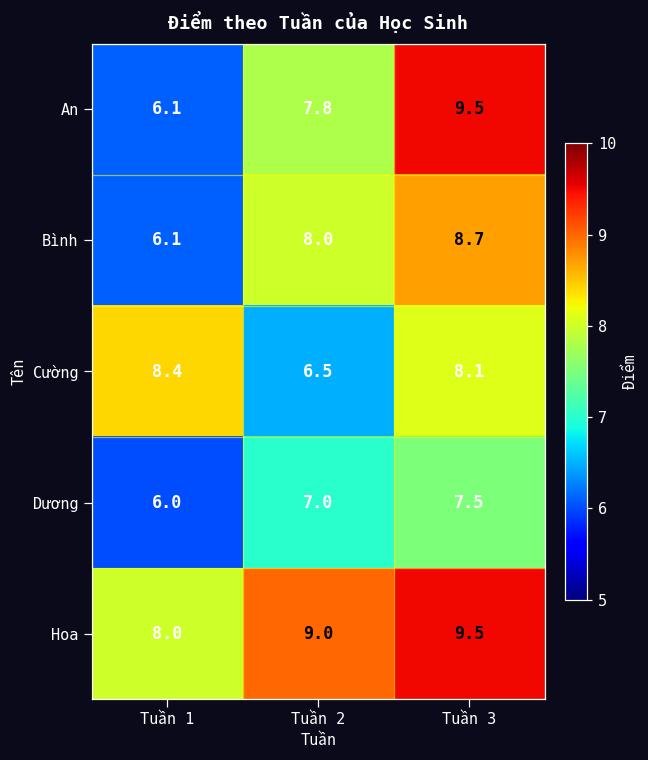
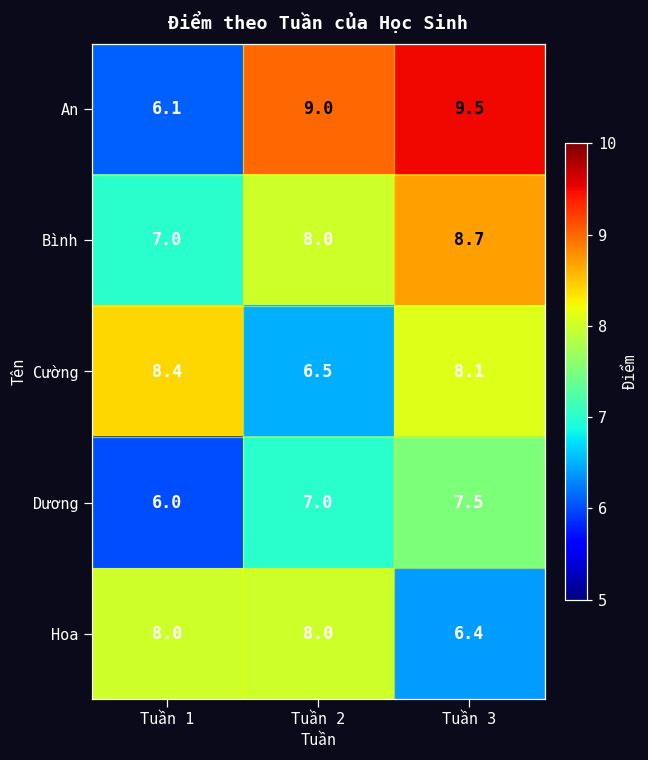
An, Tuần 2: 7.8 -> 9.0
Bình, Tuần 1: 6.1 -> 7.0
Hoa, Tuần 2: 9.0 -> 8.0
Hoa, Tuần 3: 9.5 -> 6.4
